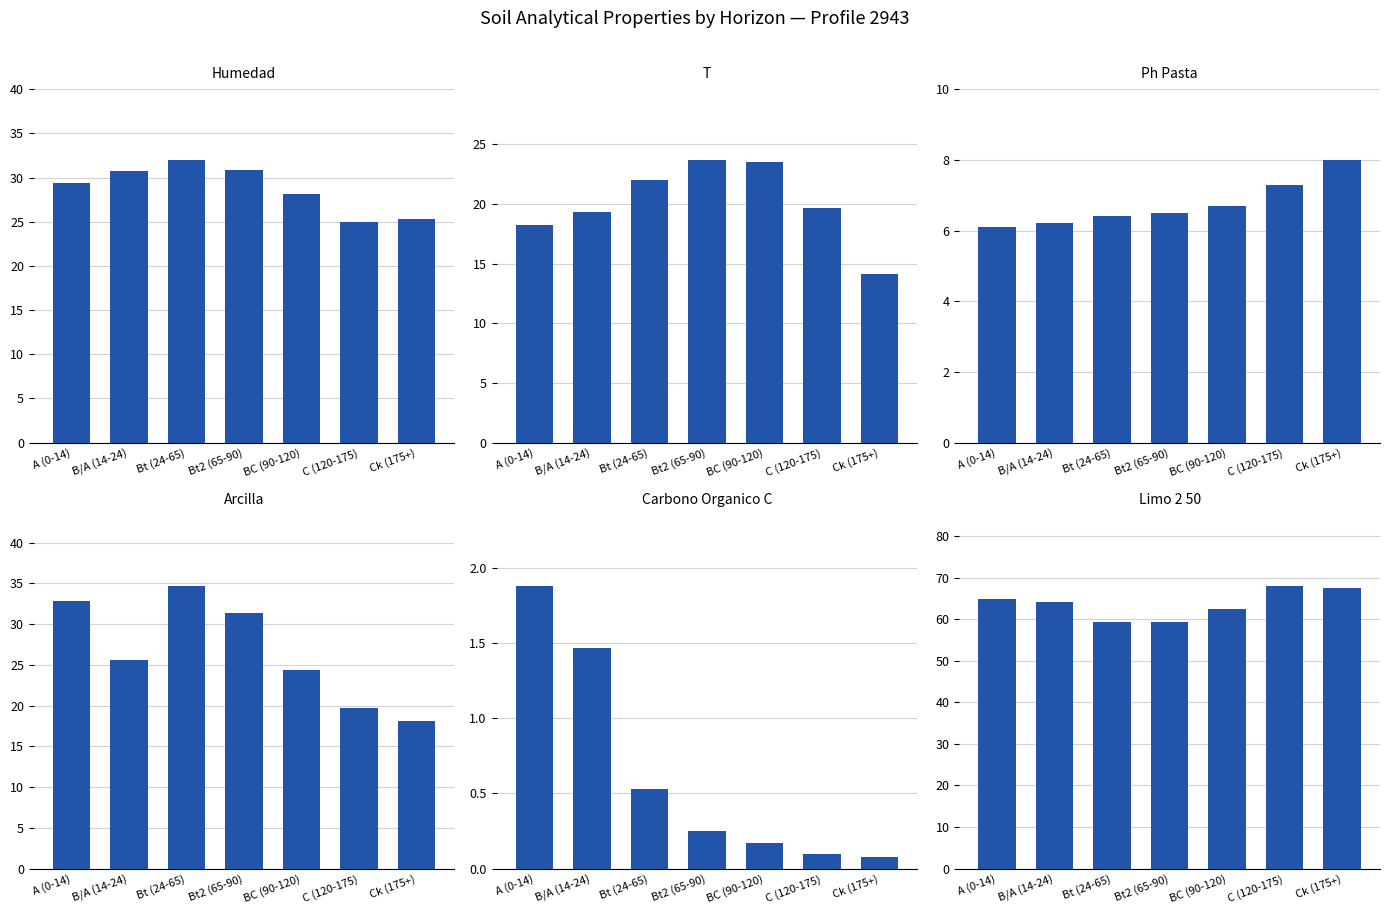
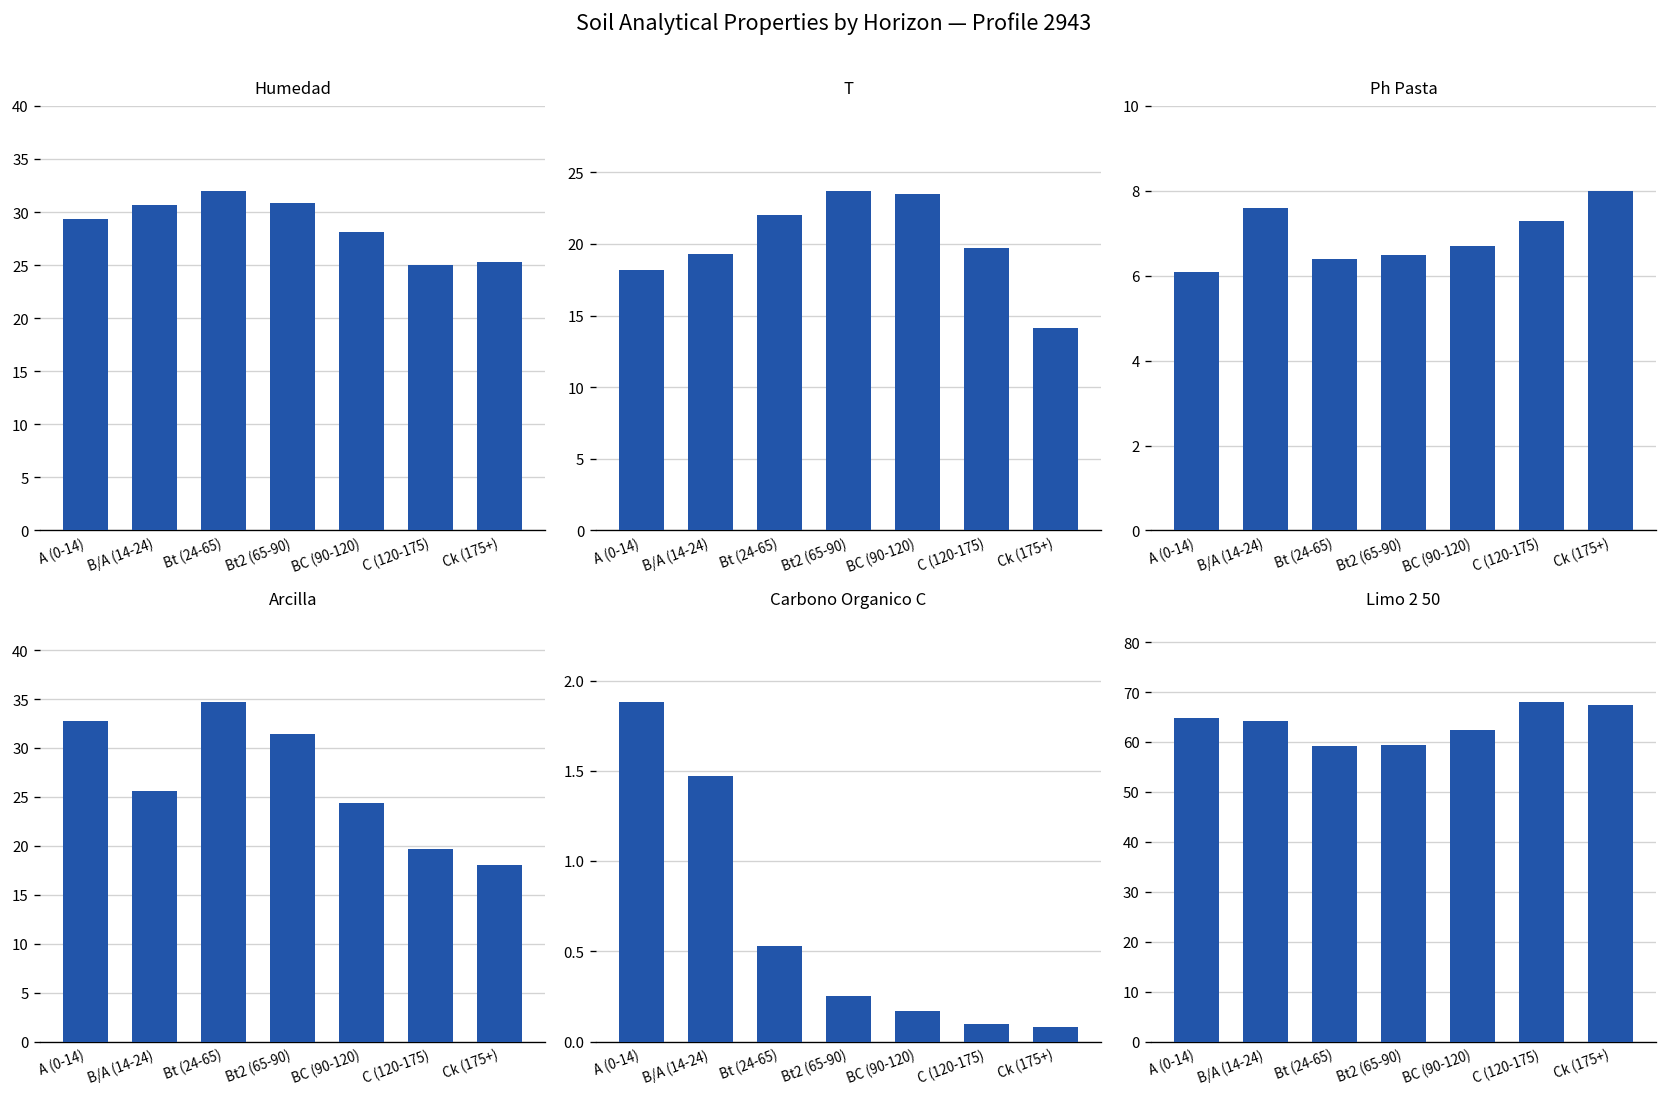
Ph Pasta, B/A (14-24): 6.2 -> 7.6
